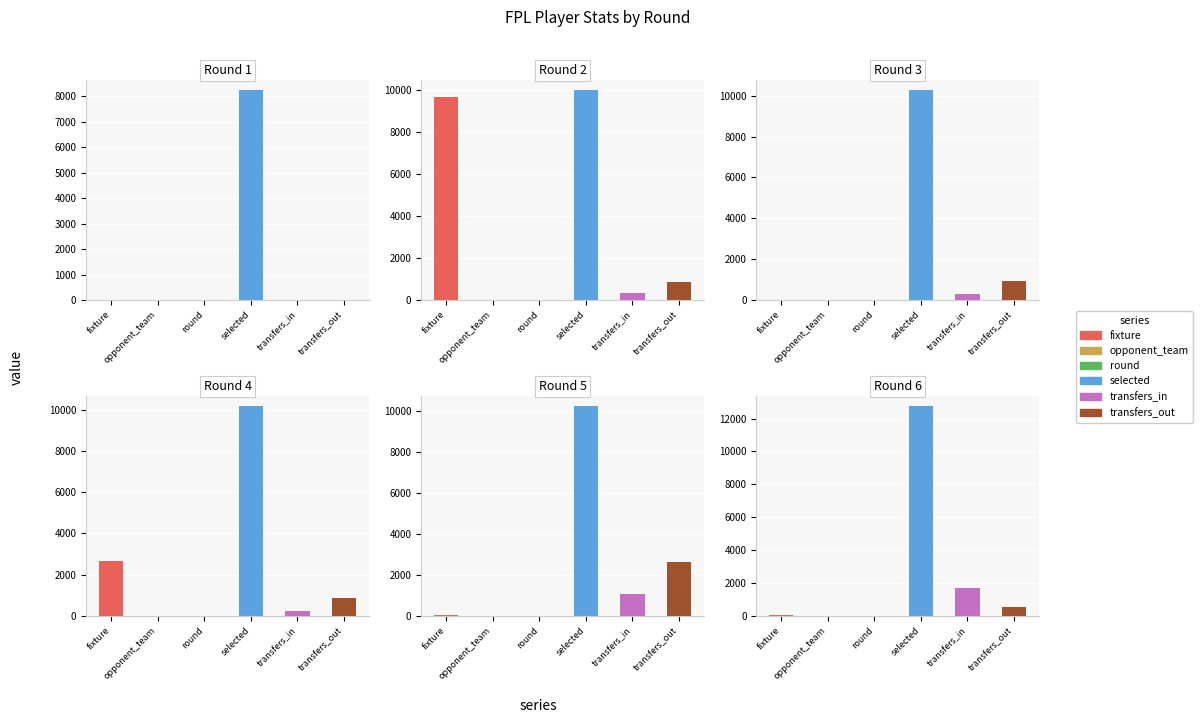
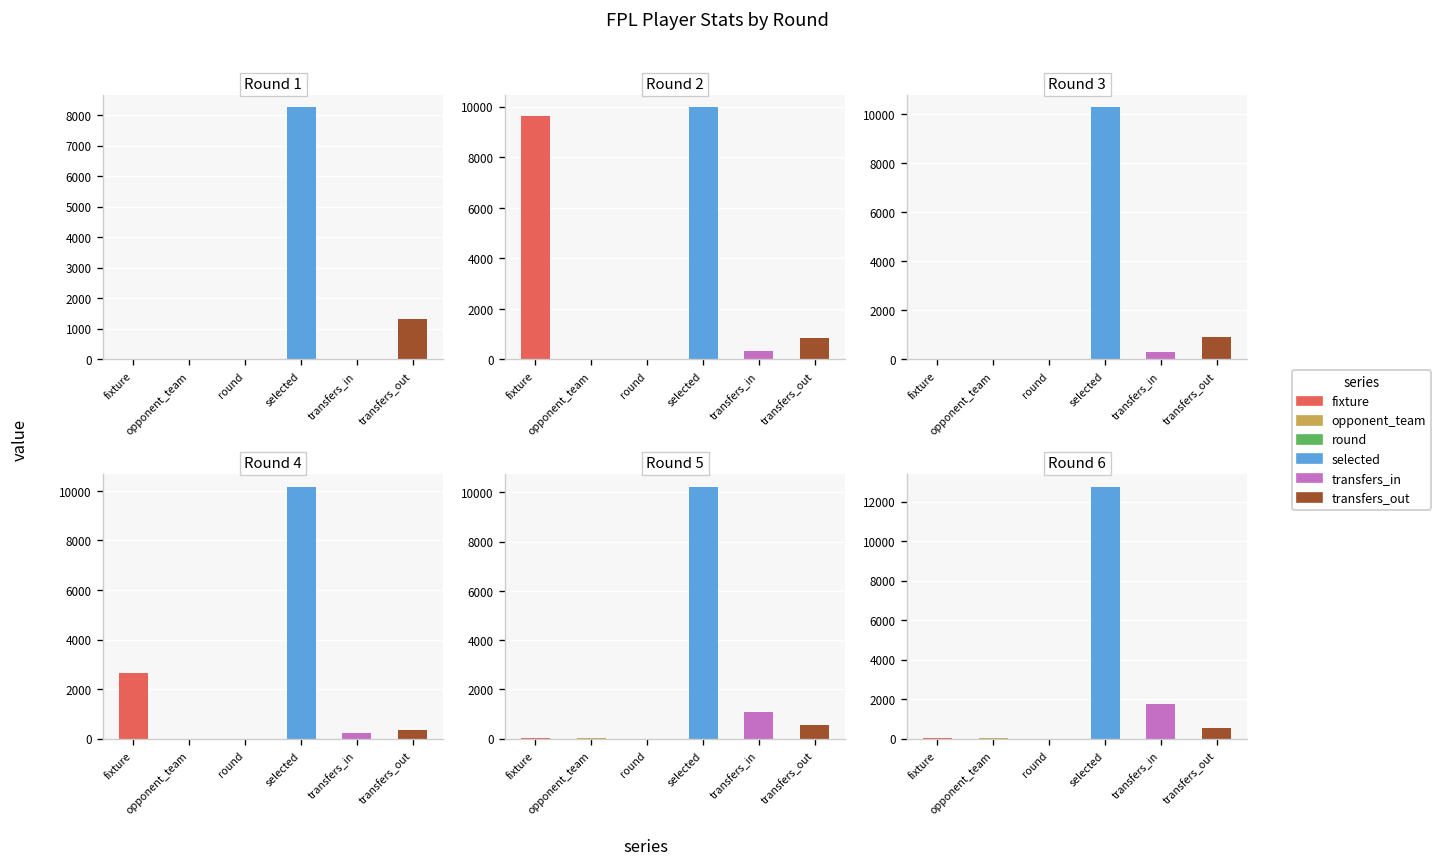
Round 1, transfers_out: 0 -> 1300
Round 4, transfers_out: 900 -> 300
Round 5, transfers_out: 2600 -> 500
